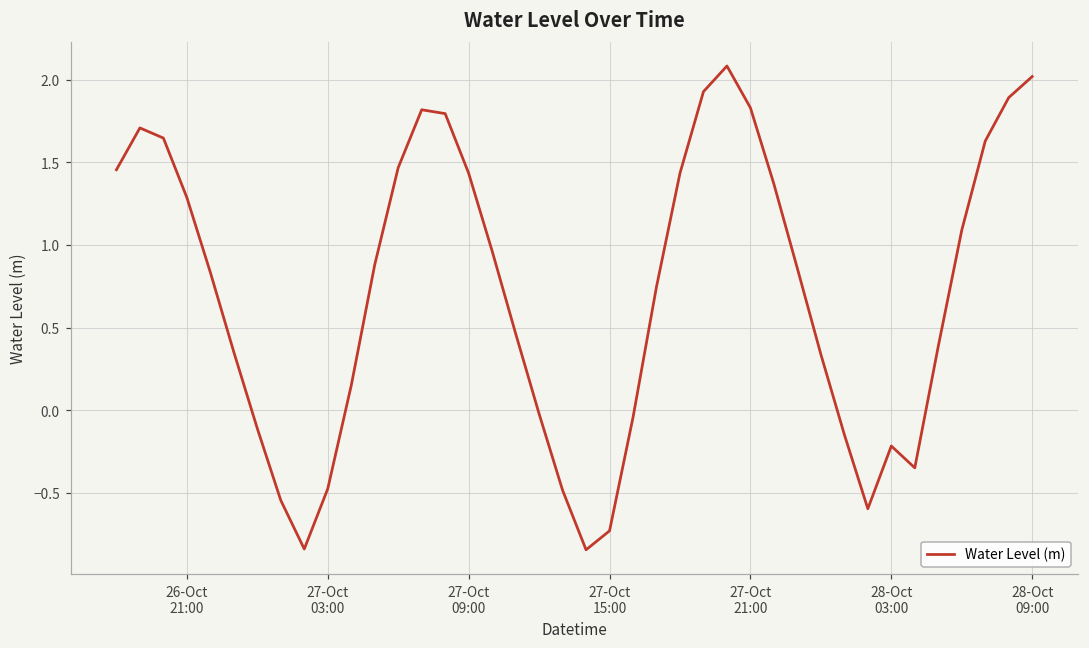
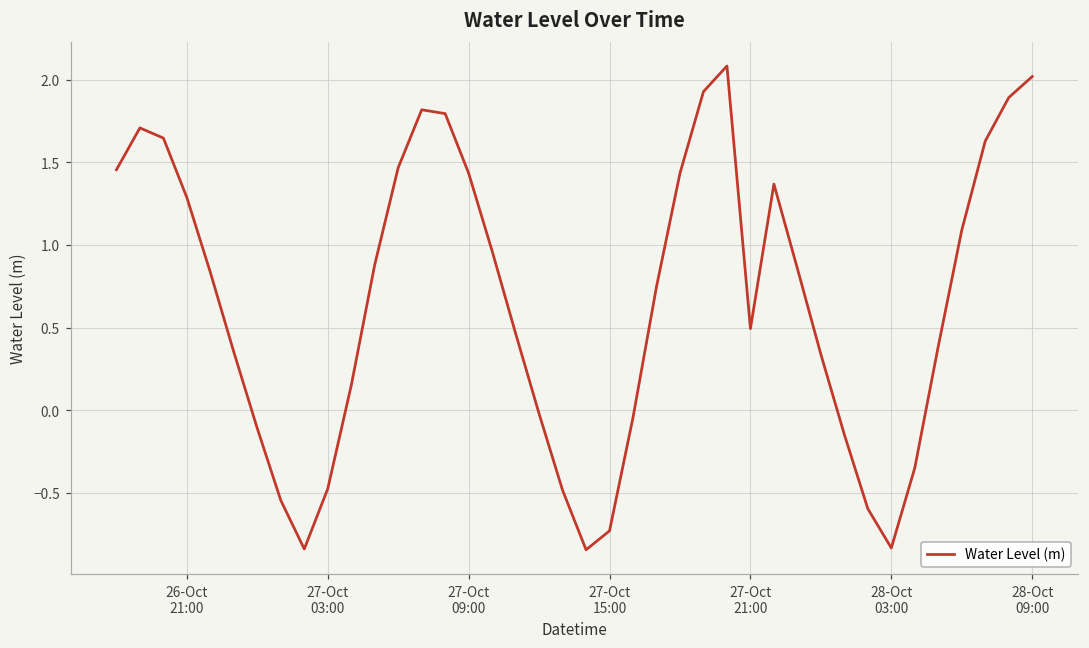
27-Oct 21:00: 1.83 -> 0.49
28-Oct 03:00: -0.22 -> -0.83
